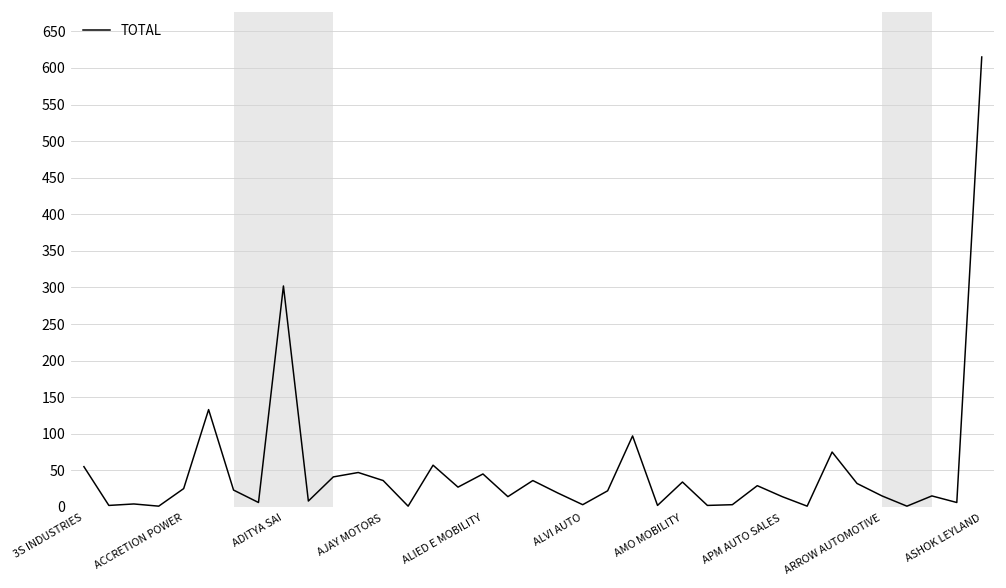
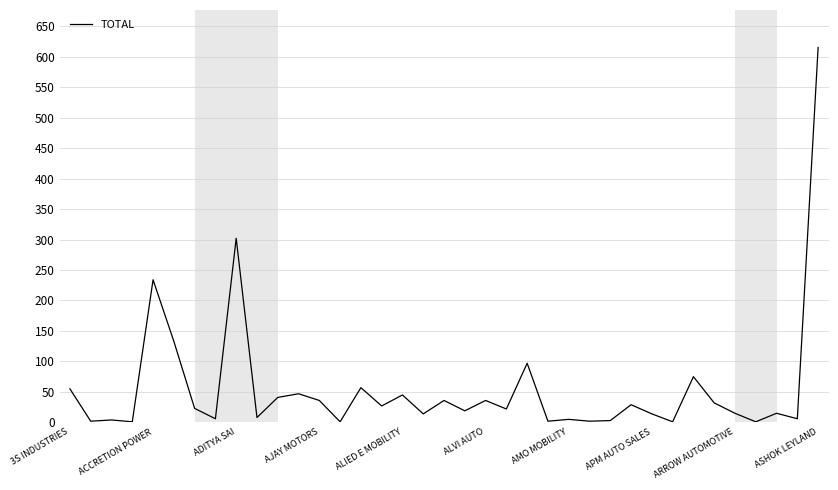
ACCRETION POWER: 30 -> 230
ALVI AUTO: 0 -> 40
AMO MOBILITY: 30 -> 10
